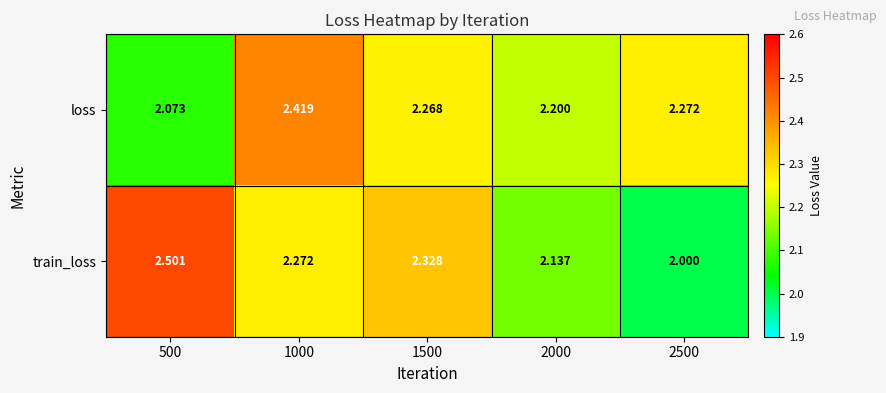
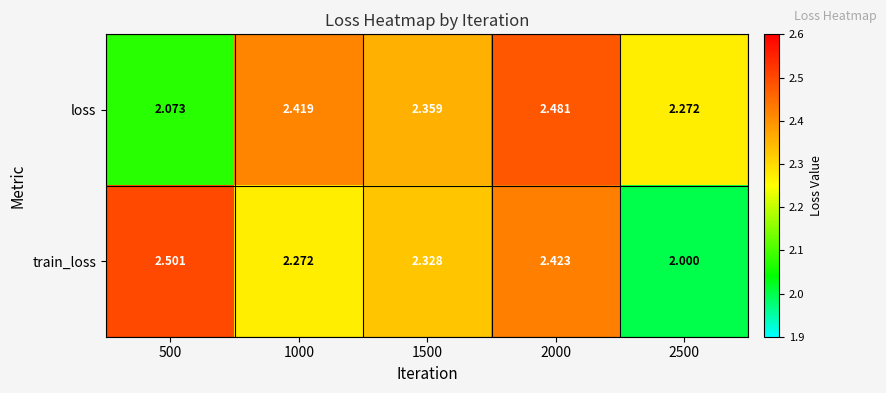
loss, 1500: 2.268 -> 2.359
loss, 2000: 2.200 -> 2.481
train_loss, 2000: 2.137 -> 2.423
